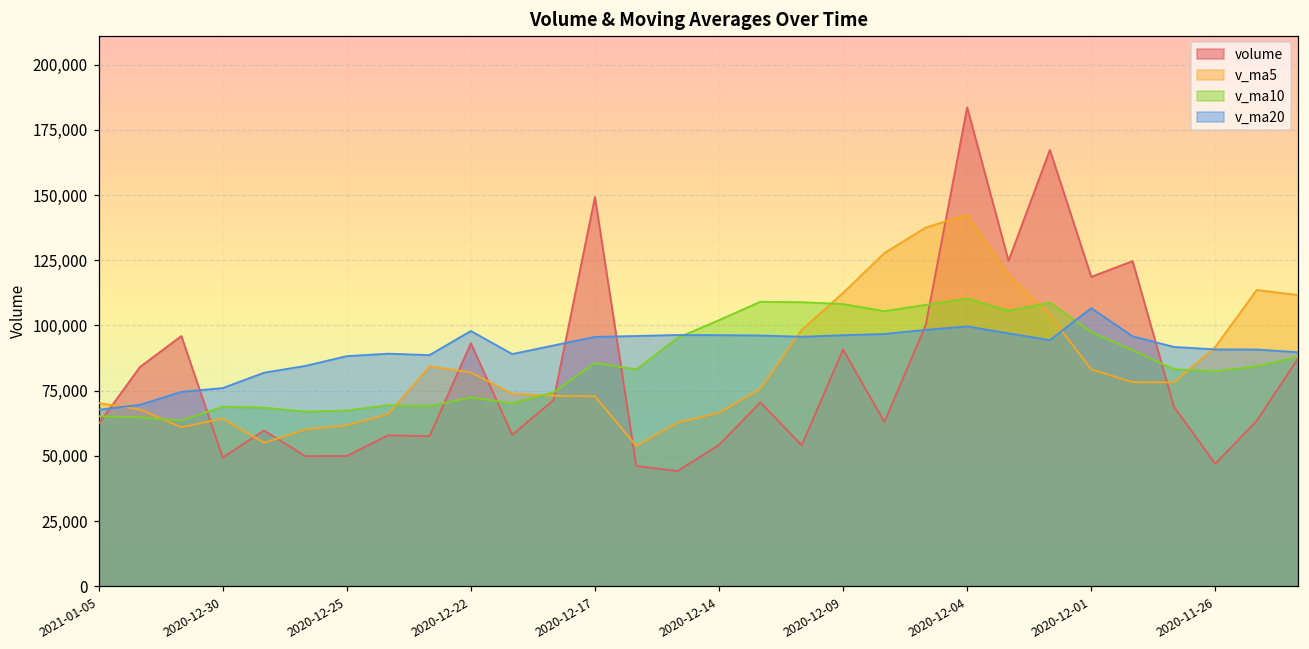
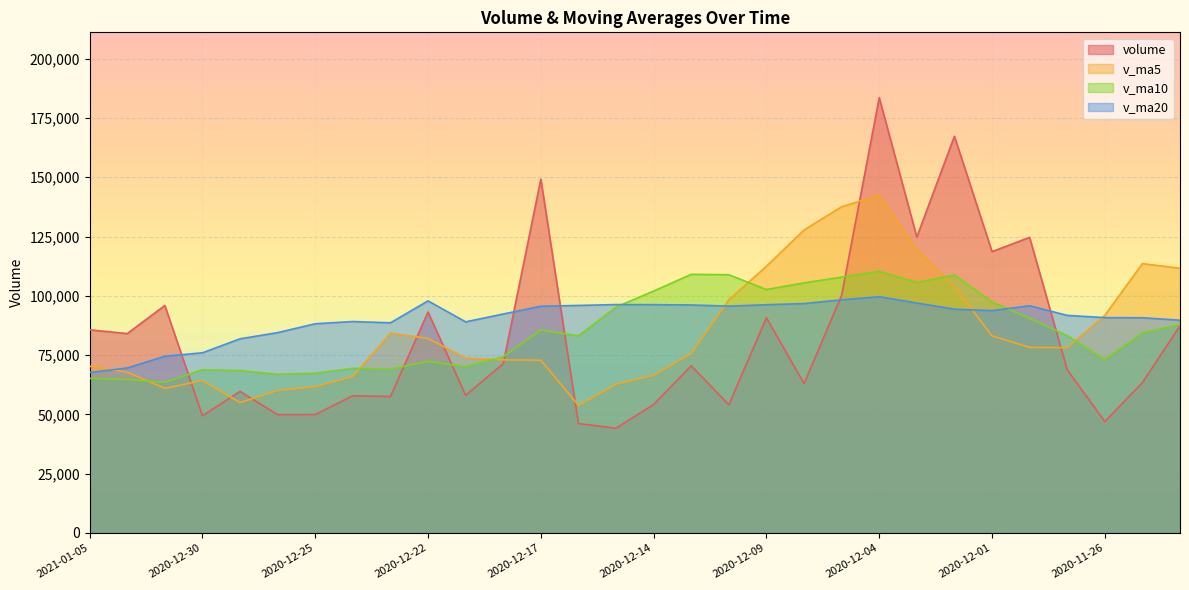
volume, 2021-01-05: 62,000 -> 86,000
v_ma10, 2020-12-09: 108,000 -> 103,000
v_ma20, 2020-12-01: 107,000 -> 94,000
v_ma10, 2020-11-26: 82,000 -> 73,000
